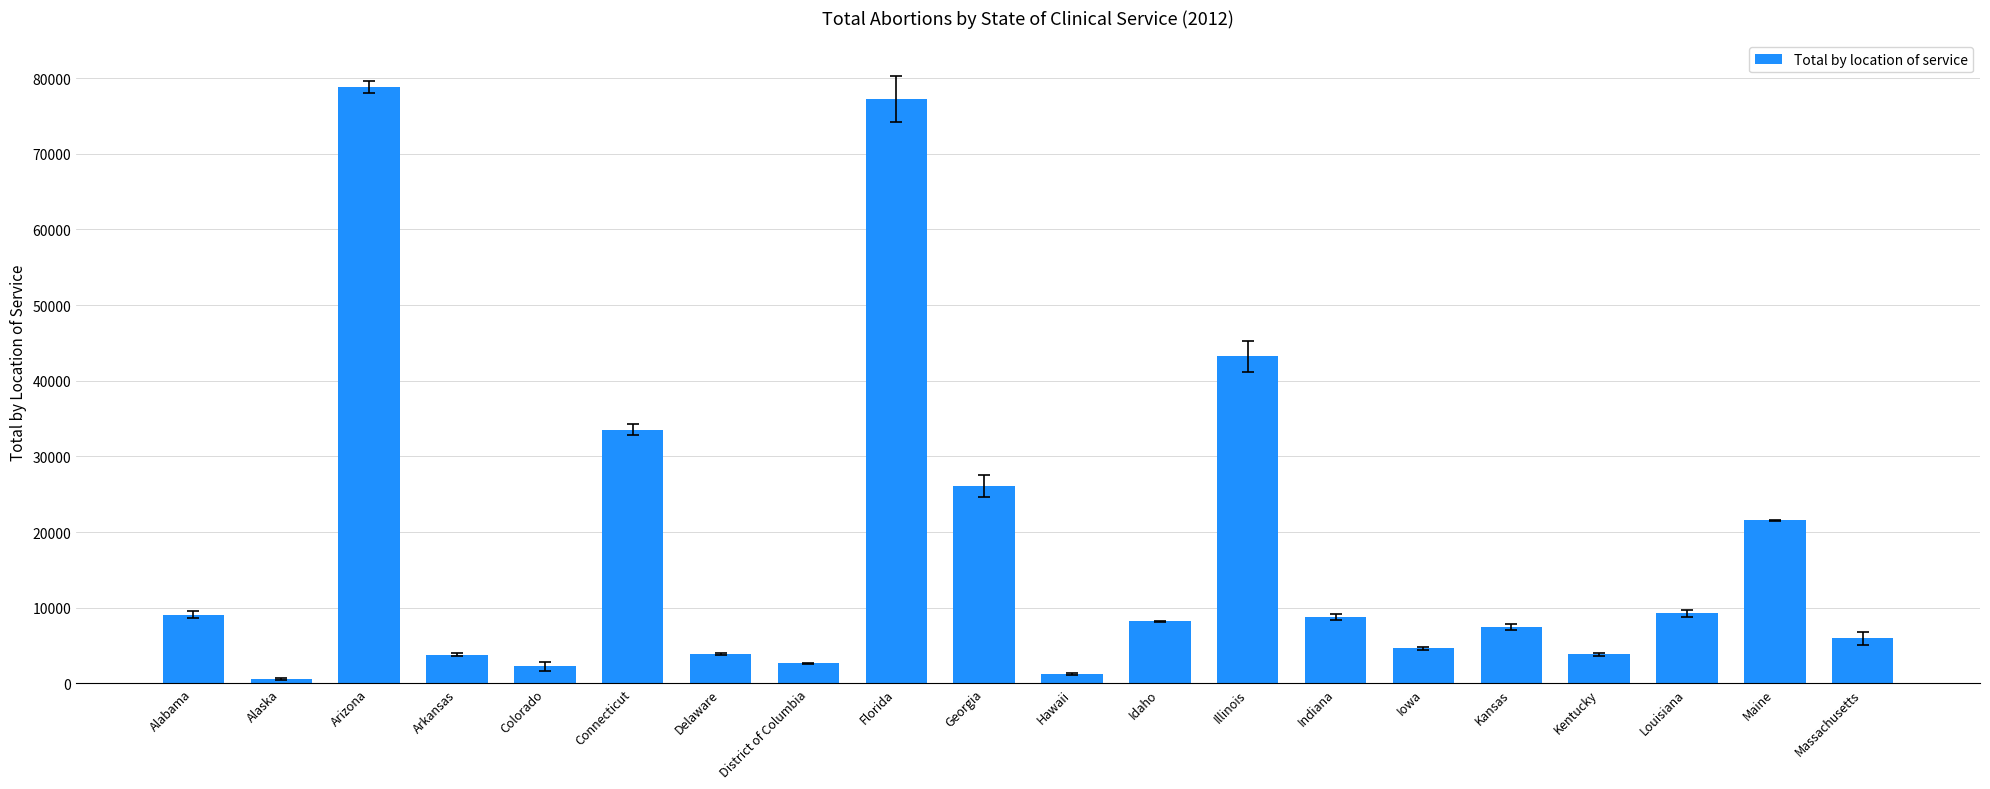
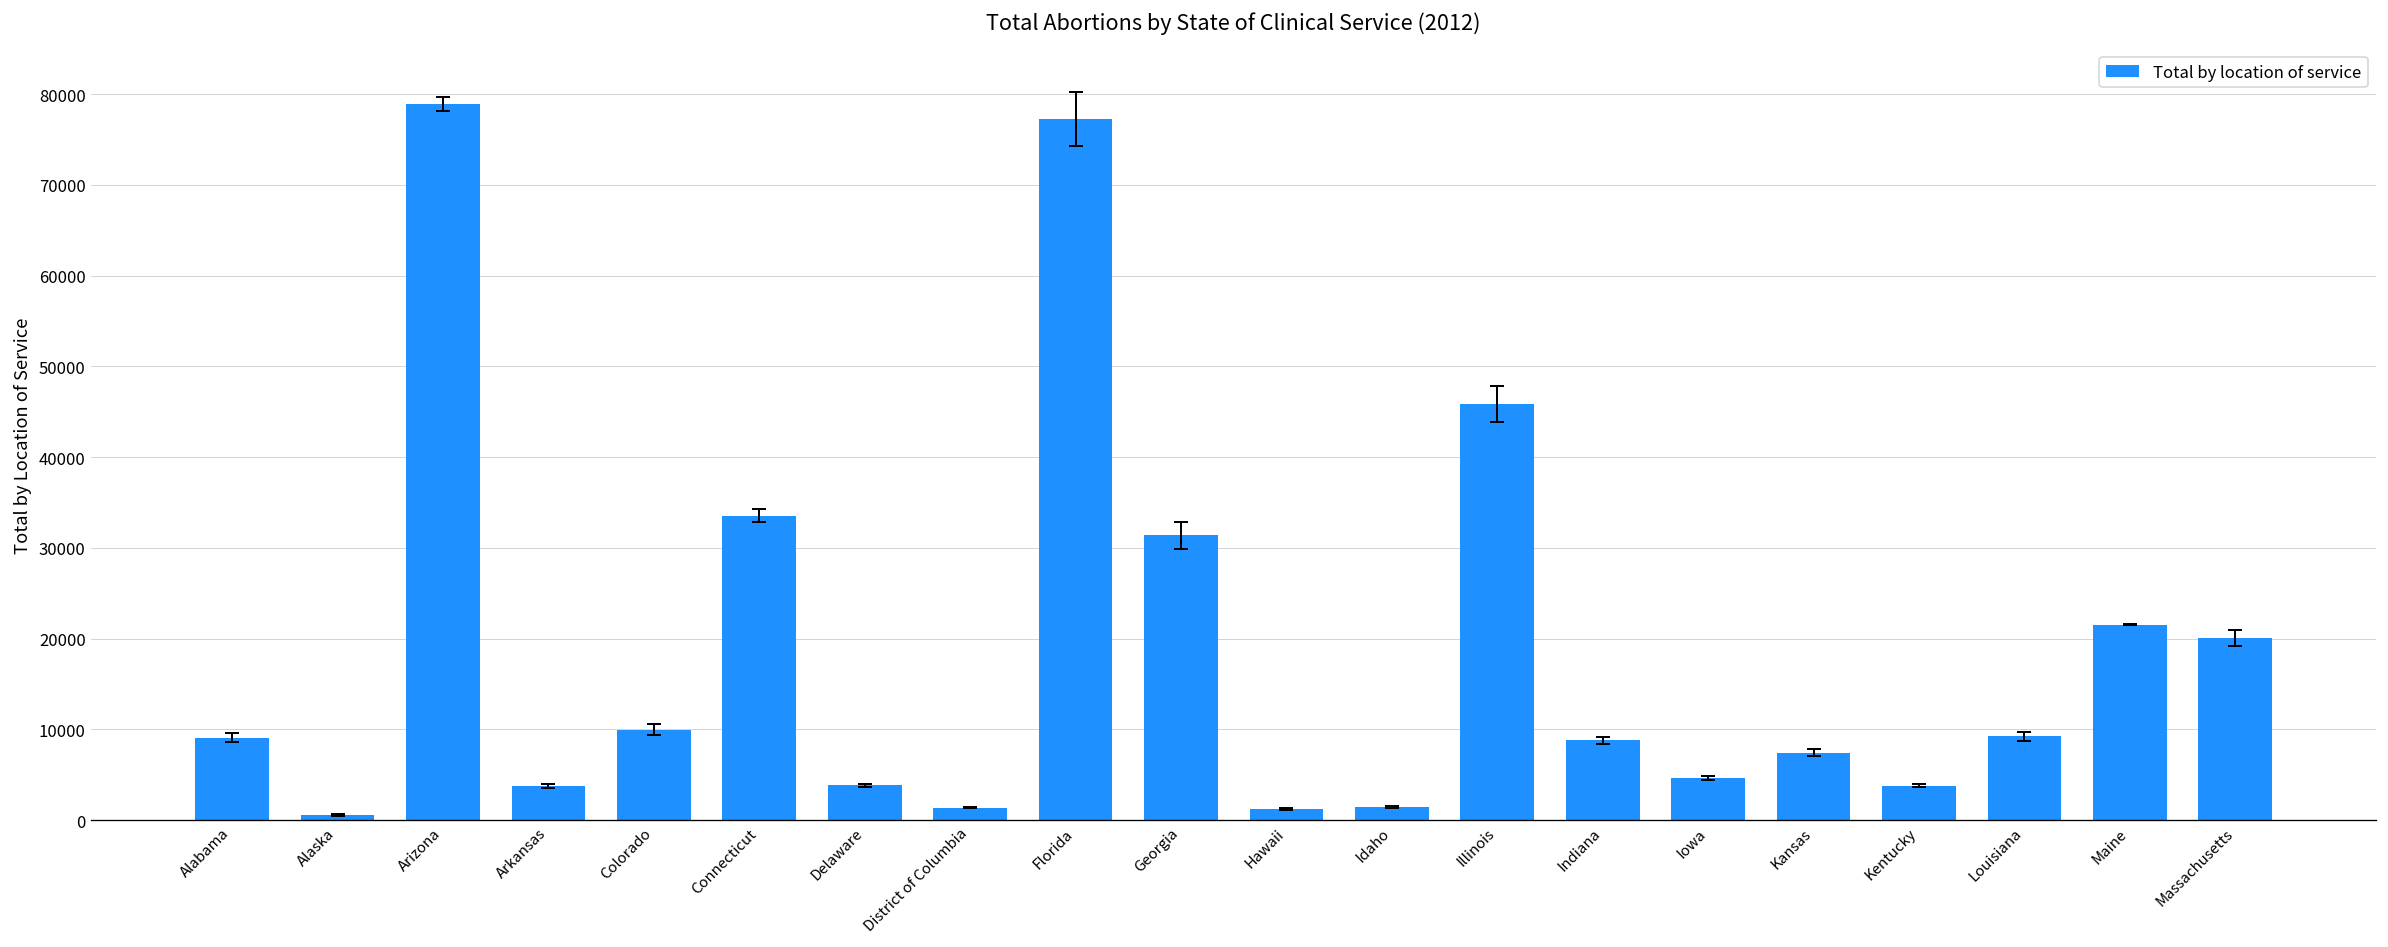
Total by location of service, Colorado: 2000 -> 10000
Total by location of service, District of Columbia: 3000 -> 1000
Total by location of service, Georgia: 26000 -> 31000
Total by location of service, Idaho: 8000 -> 1000
Total by location of service, Illinois: 43000 -> 46000
Total by location of service, Massachusetts: 6000 -> 20000
